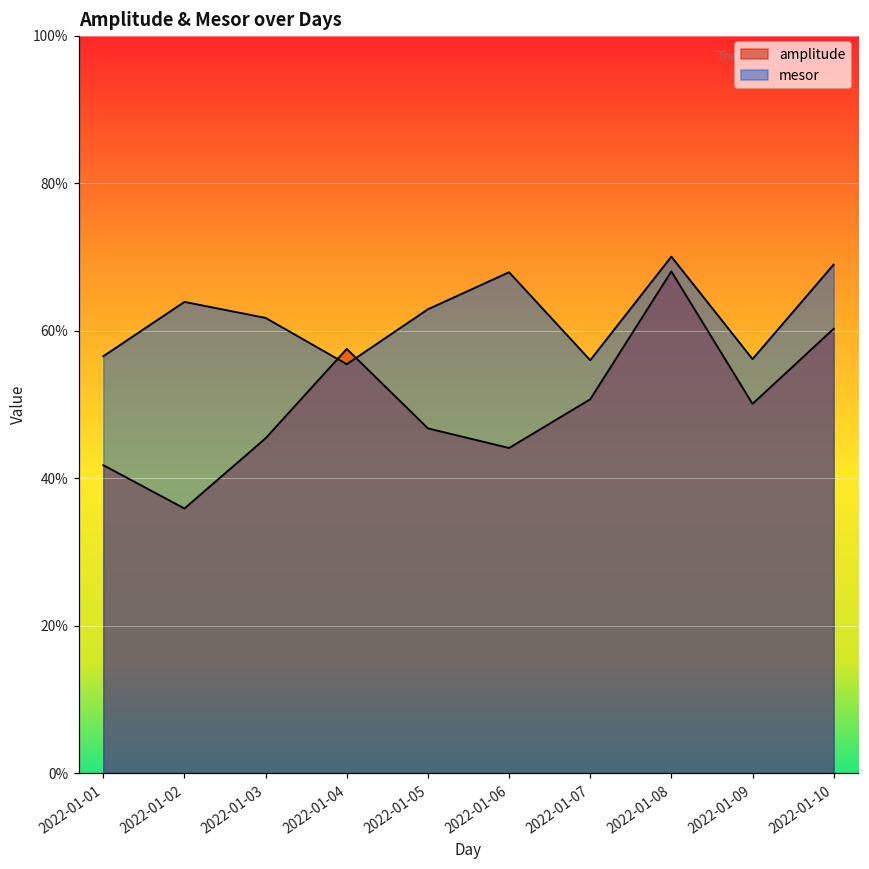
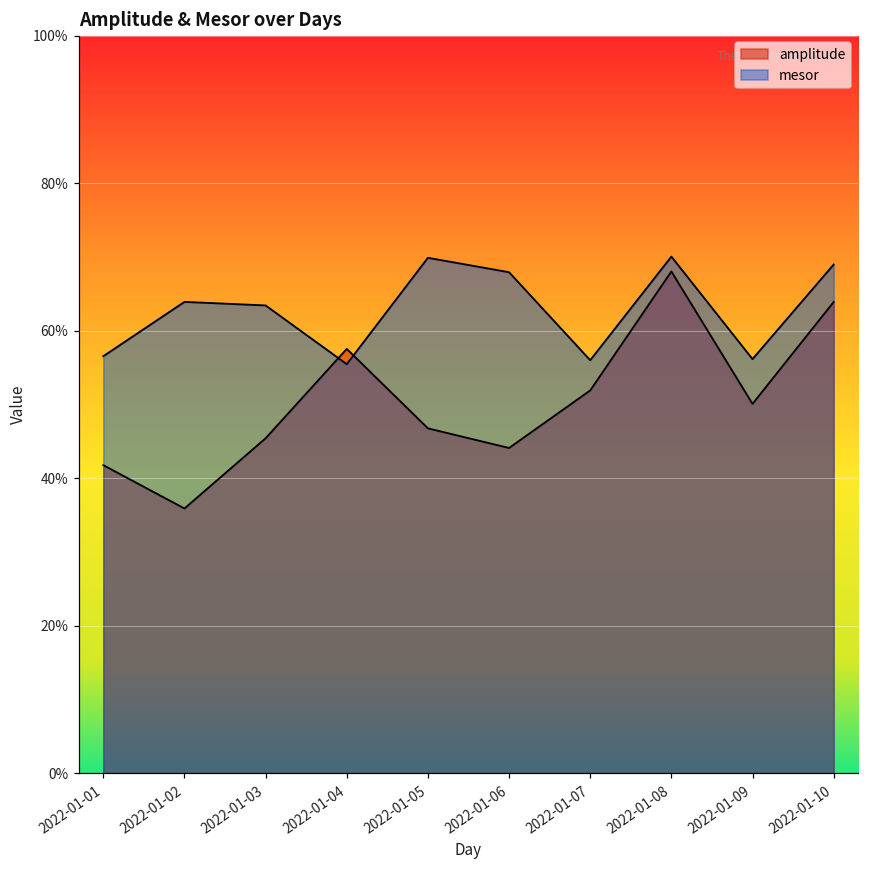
mesor, 2022-01-03: 62% -> 63%
mesor, 2022-01-05: 63% -> 70%
amplitude, 2022-01-07: 51% -> 52%
amplitude, 2022-01-10: 60% -> 64%
